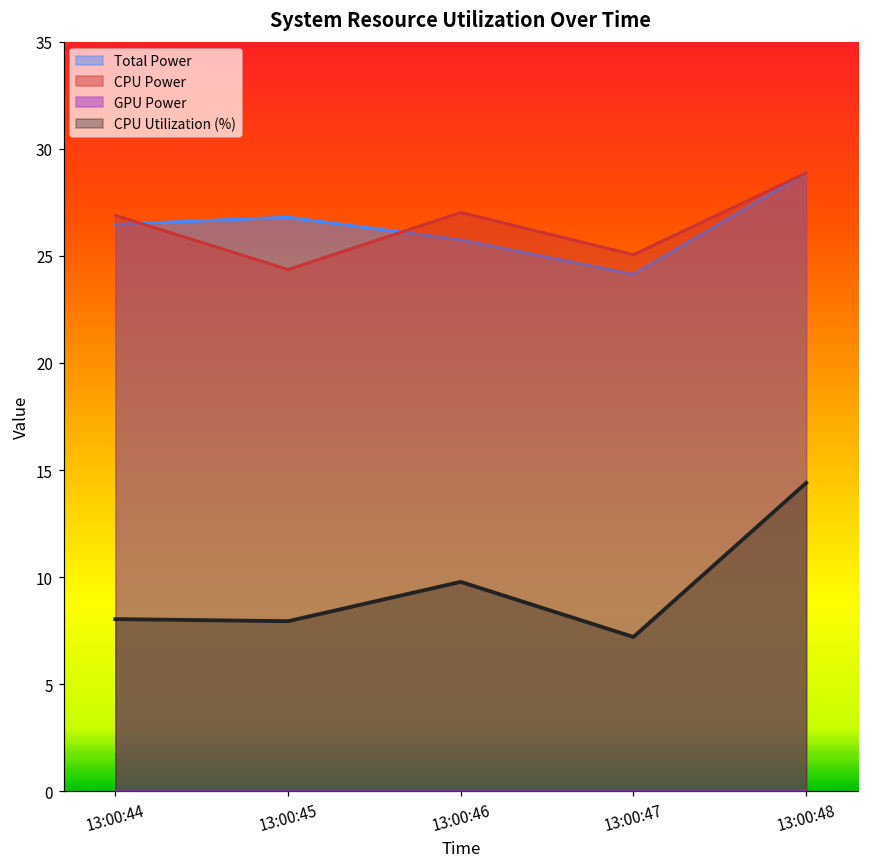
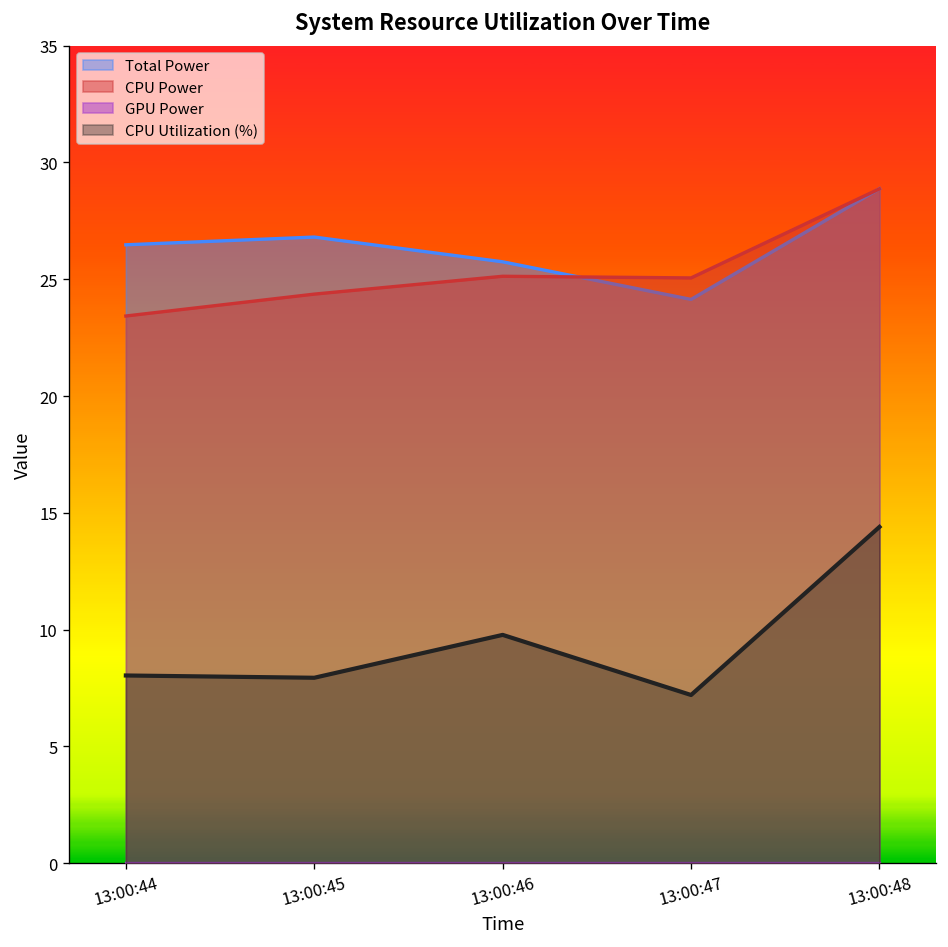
CPU Power, 13:00:44: 26.9 -> 23.4
CPU Power, 13:00:46: 27.0 -> 25.1
